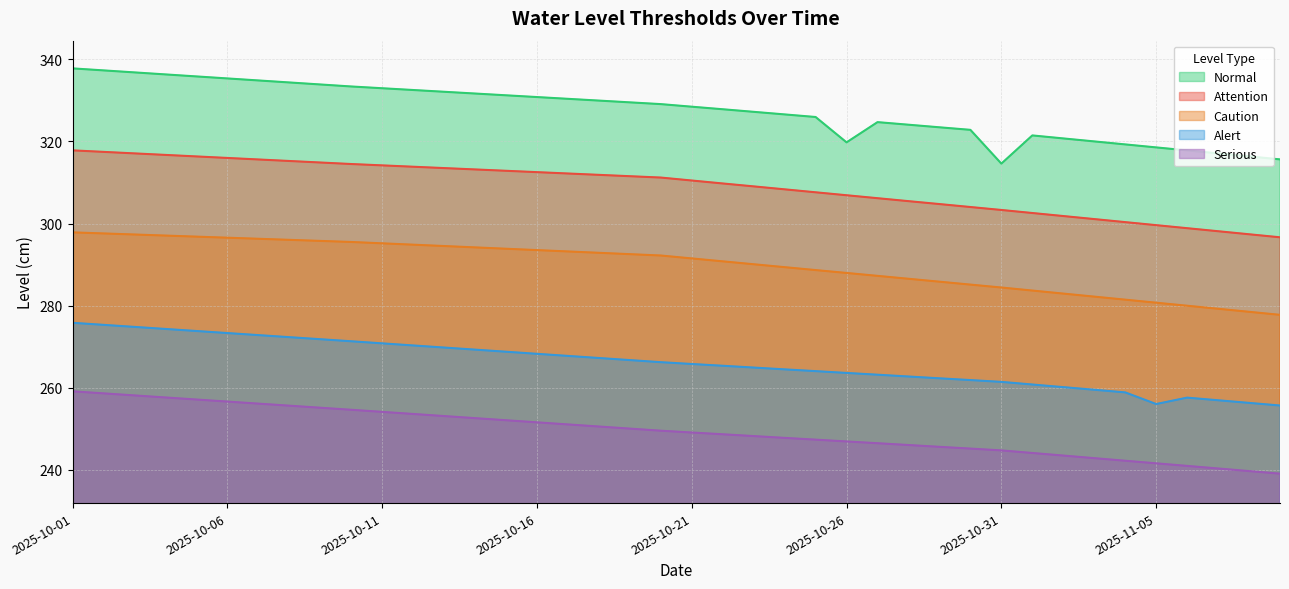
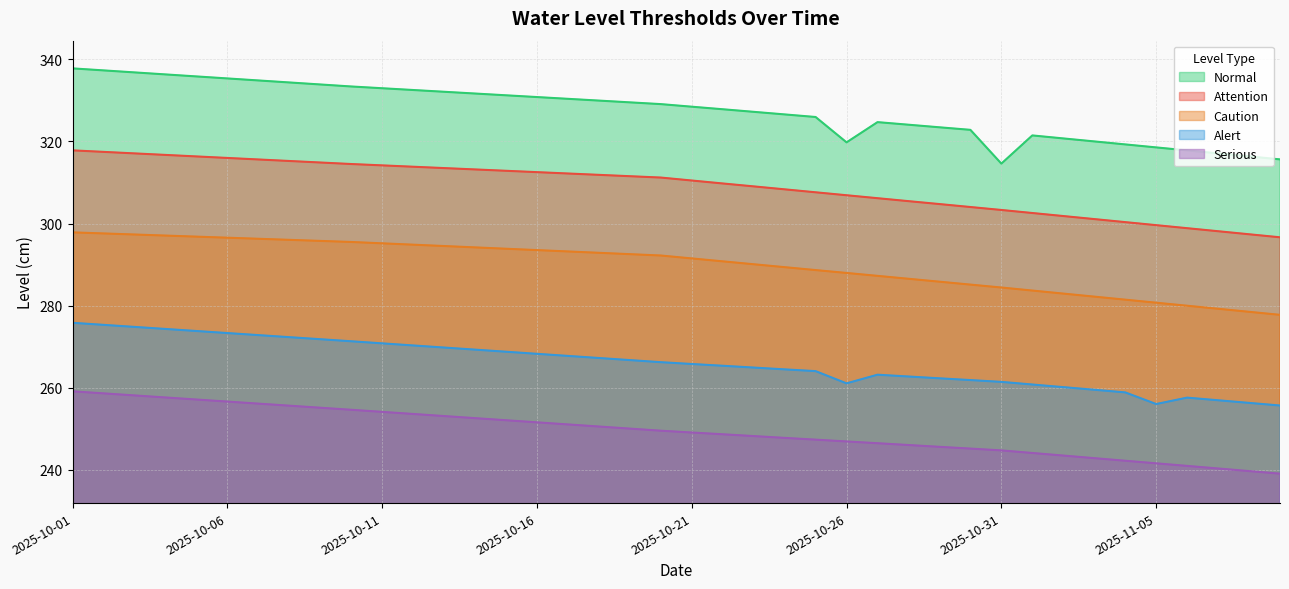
Alert, 2025-10-26: 264 -> 261
